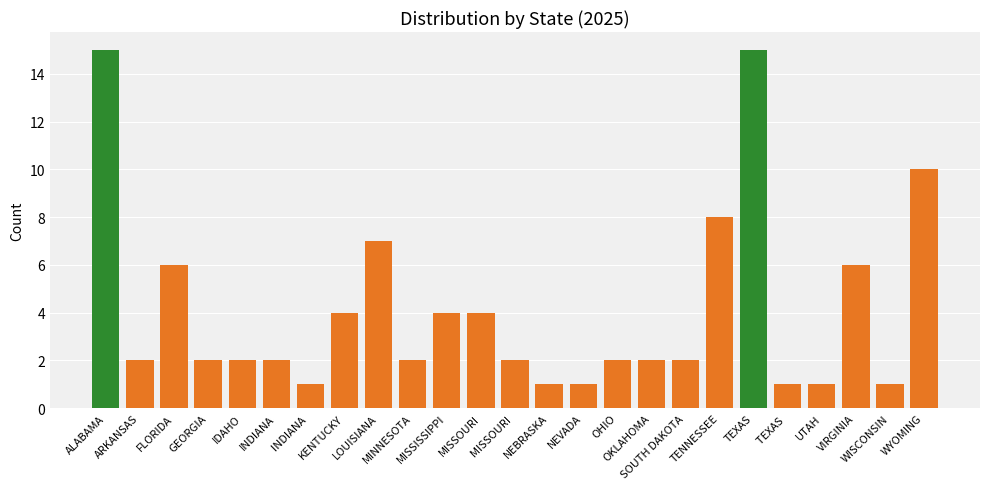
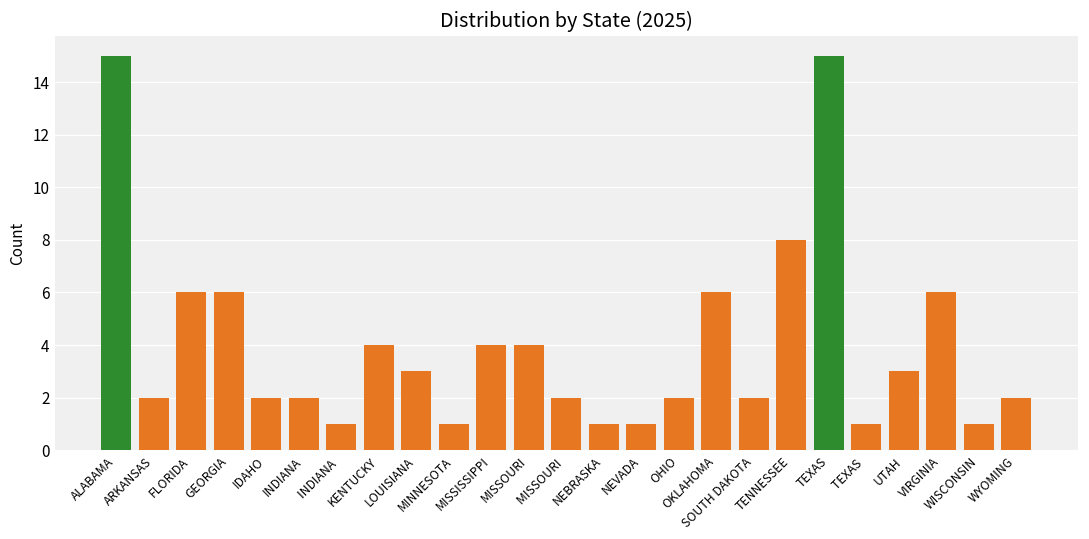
GEORGIA: 2 -> 6
LOUISIANA: 7 -> 3
MINNESOTA: 2 -> 1
OKLAHOMA: 2 -> 6
UTAH: 1 -> 3
WYOMING: 10 -> 2
